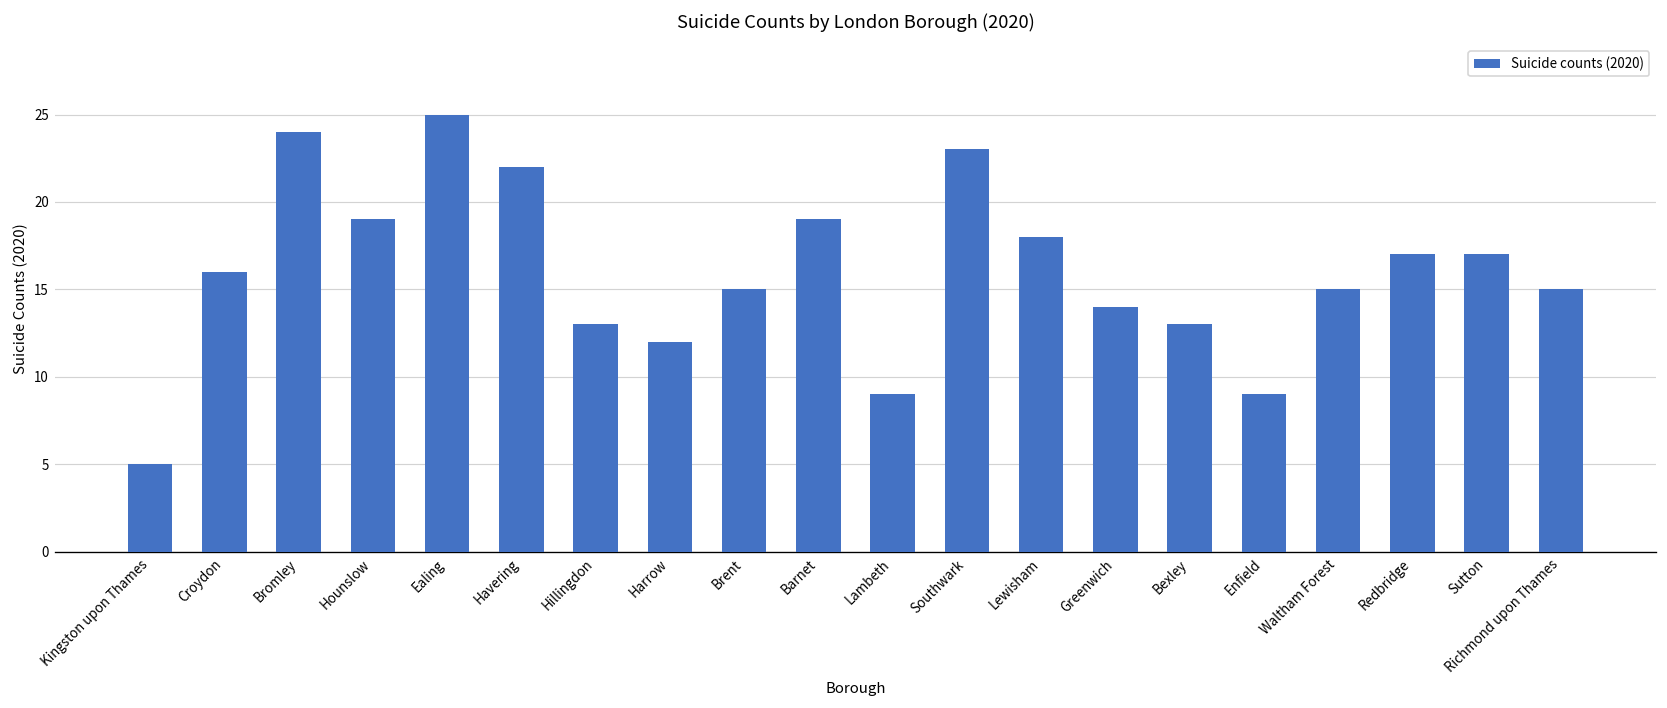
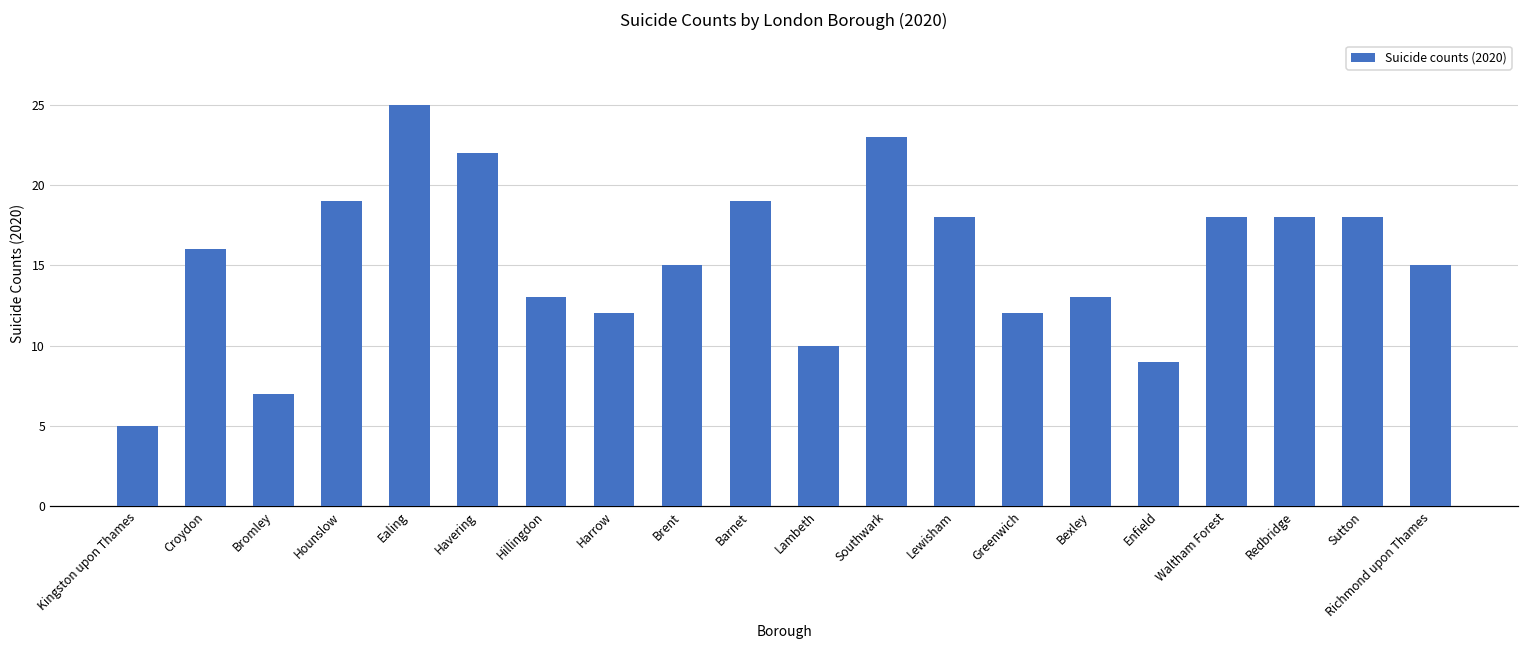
Bromley: 24 -> 7
Lambeth: 9 -> 10
Greenwich: 14 -> 12
Waltham Forest: 15 -> 18
Redbridge: 17 -> 18
Sutton: 17 -> 18
